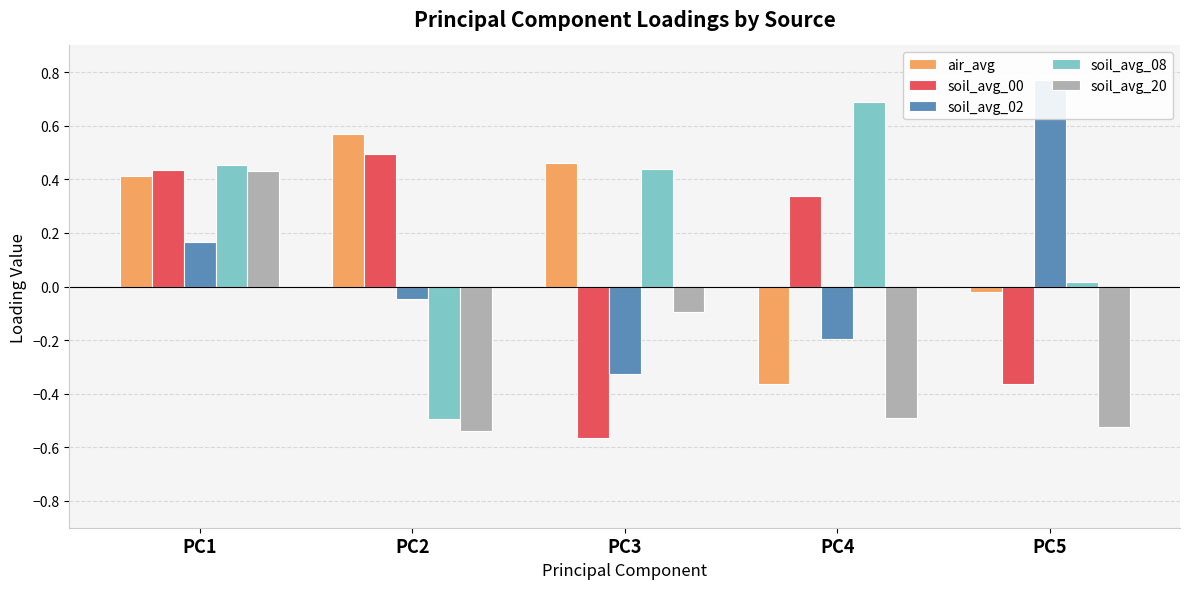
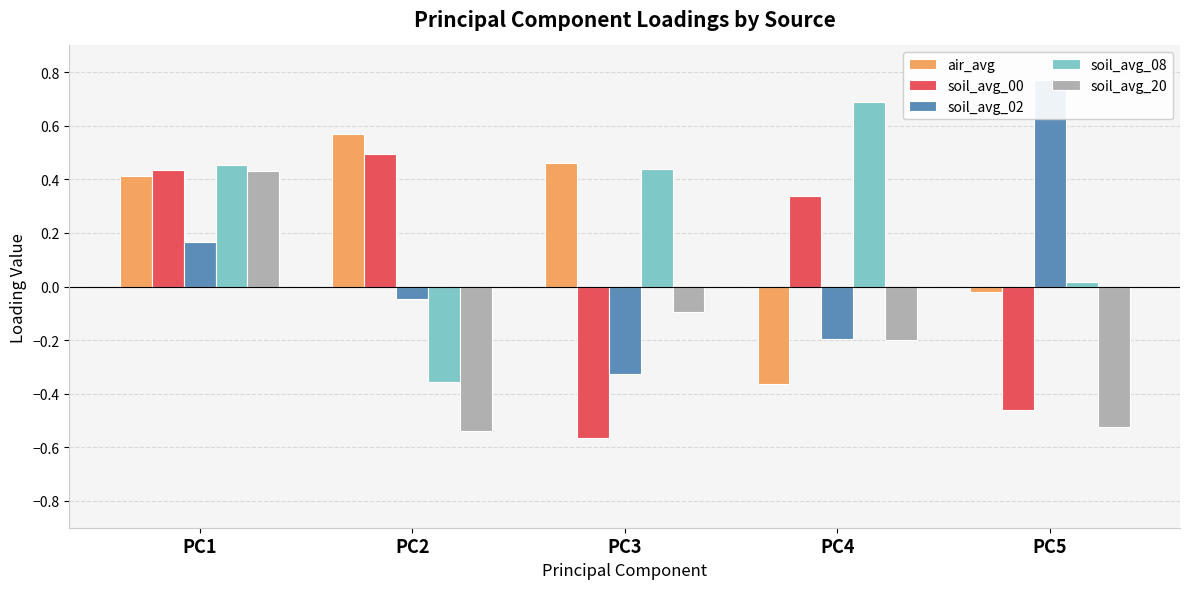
soil_avg_08, PC2: -0.50 -> -0.35
soil_avg_20, PC4: -0.49 -> -0.20
soil_avg_00, PC5: -0.36 -> -0.46
